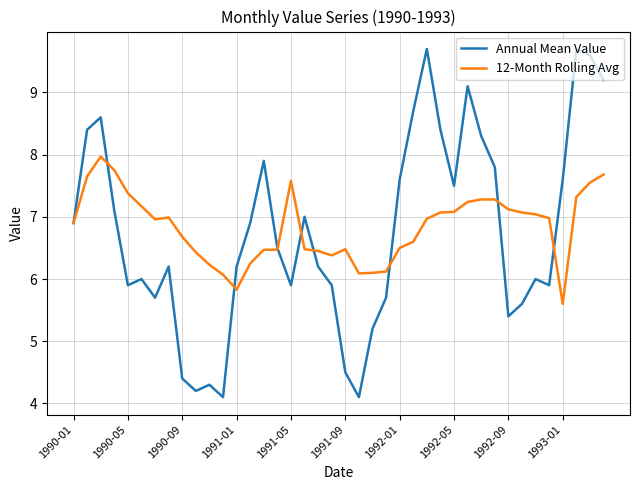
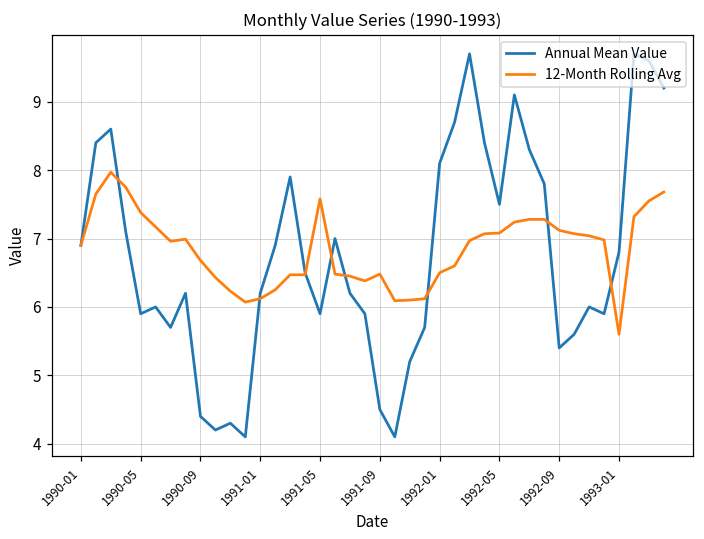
12-Month Rolling Avg, 1991-01: 5.8 -> 6.1
Annual Mean Value, 1992-01: 7.6 -> 8.1
Annual Mean Value, 1993-01: 7.6 -> 6.8
